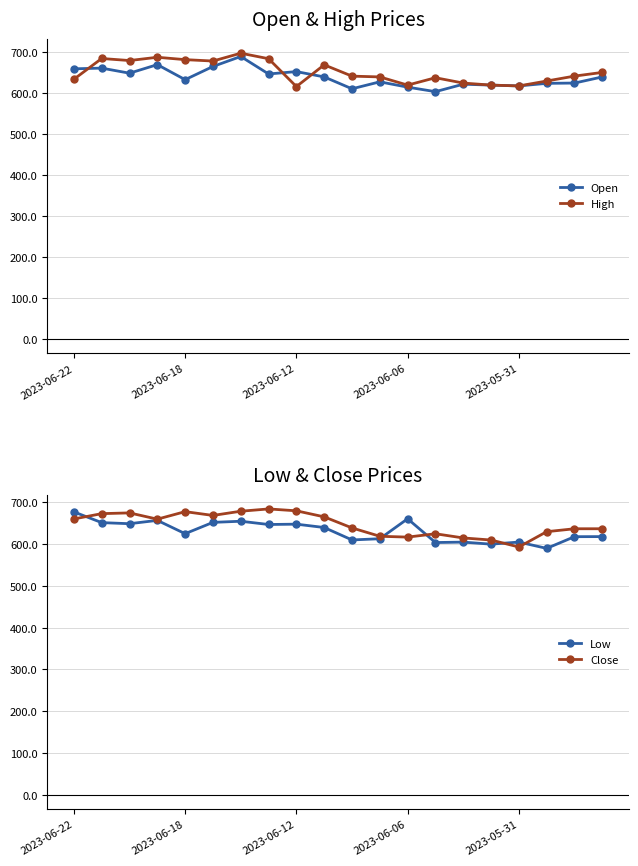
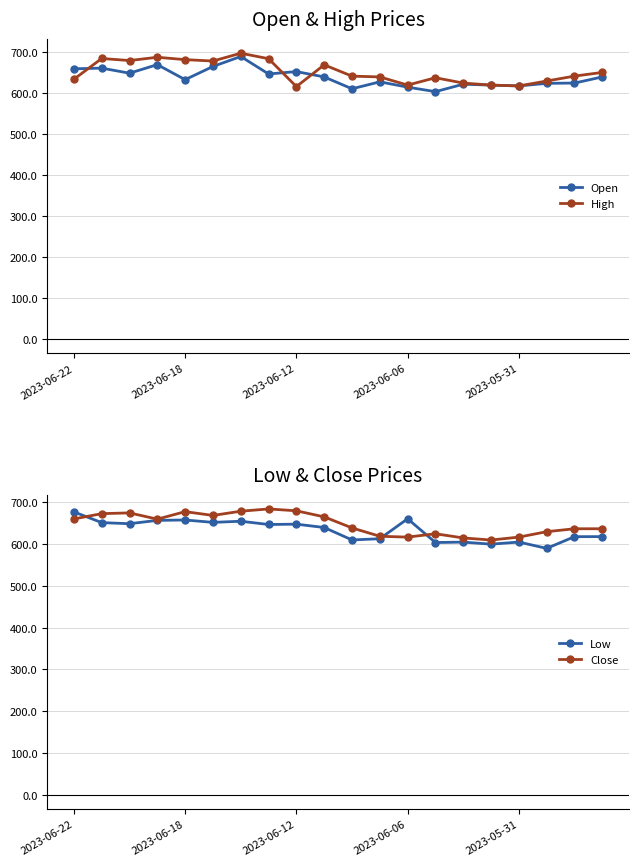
Low & Close Prices, Low, 2023-06-18: 630 -> 660
Low & Close Prices, Close, 2023-05-31: 590 -> 620
